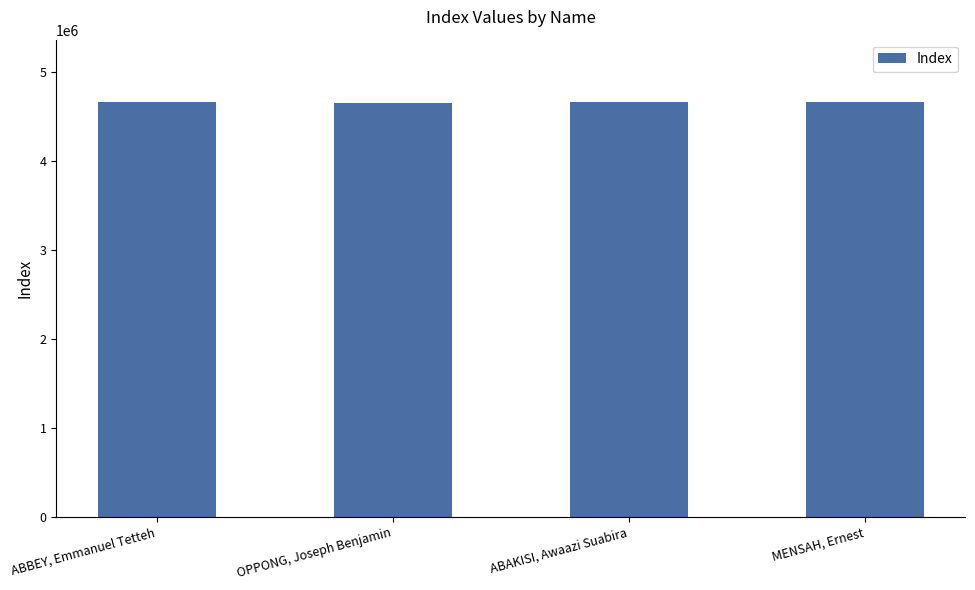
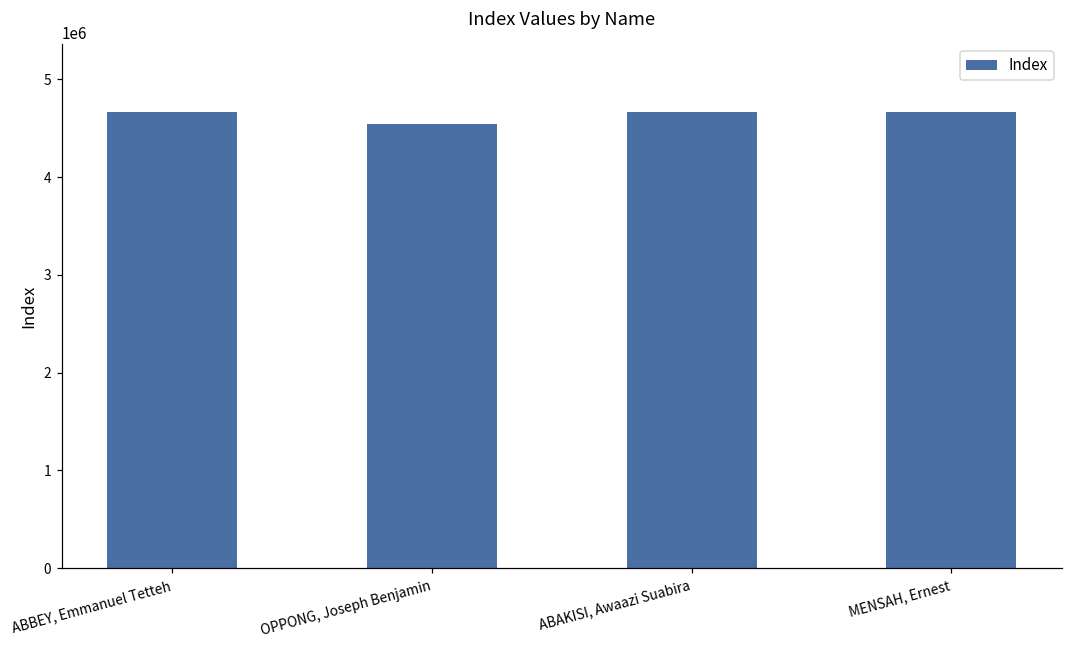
OPPONG, Joseph Benjamin: 4700000 -> 4500000
